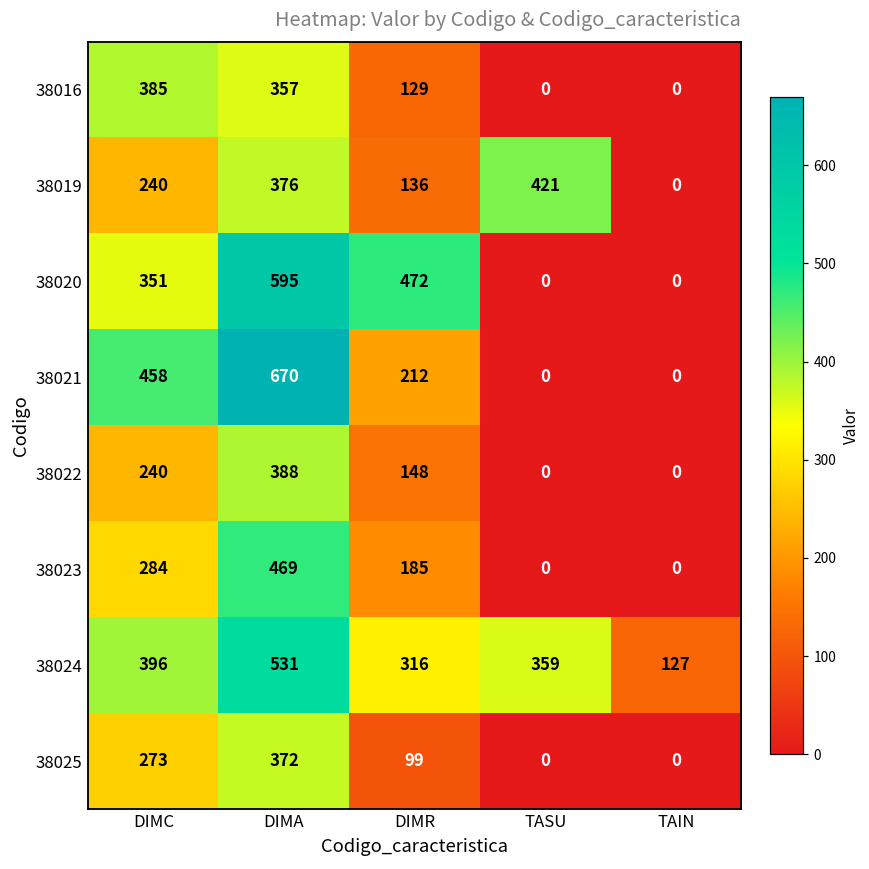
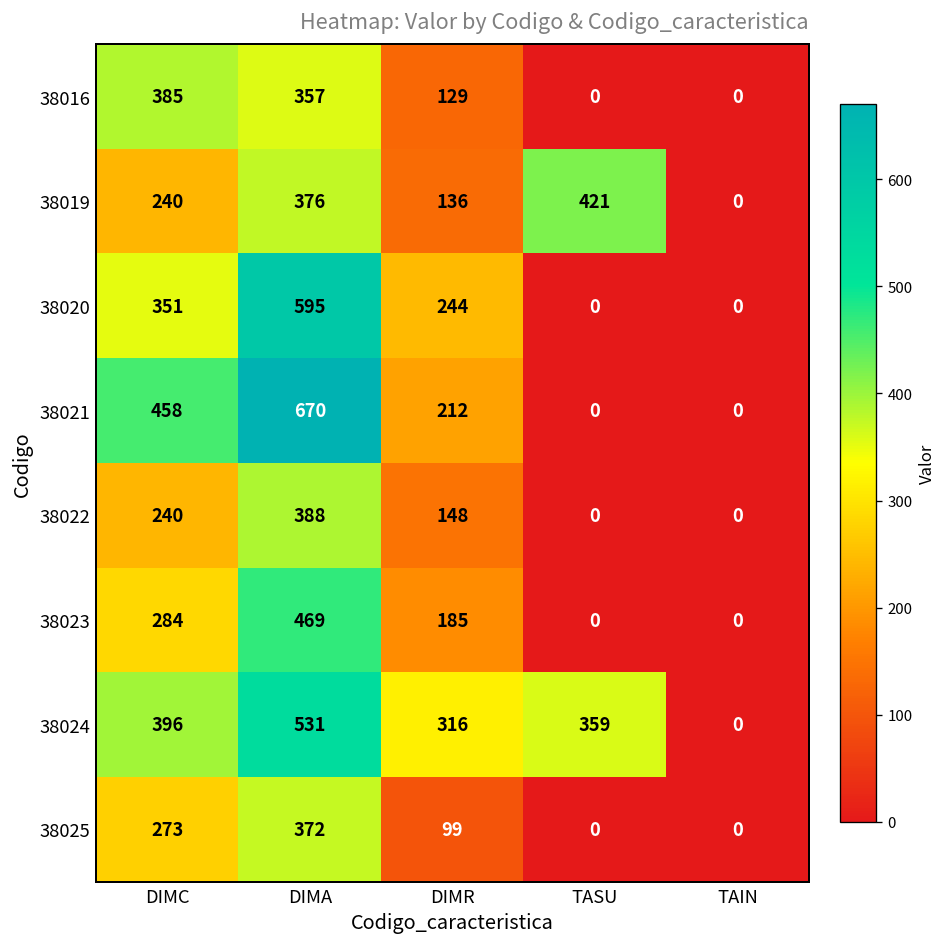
38020, DIMR: 472 -> 244
38024, TAIN: 127 -> 0
